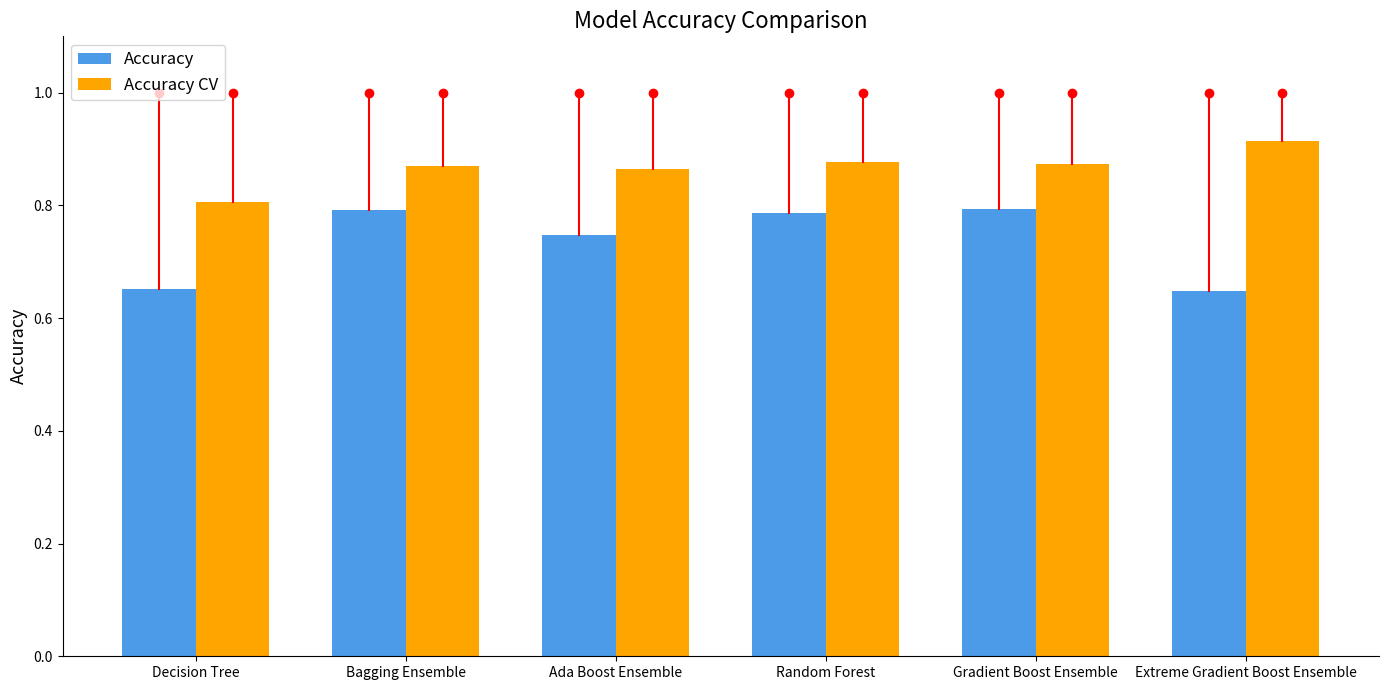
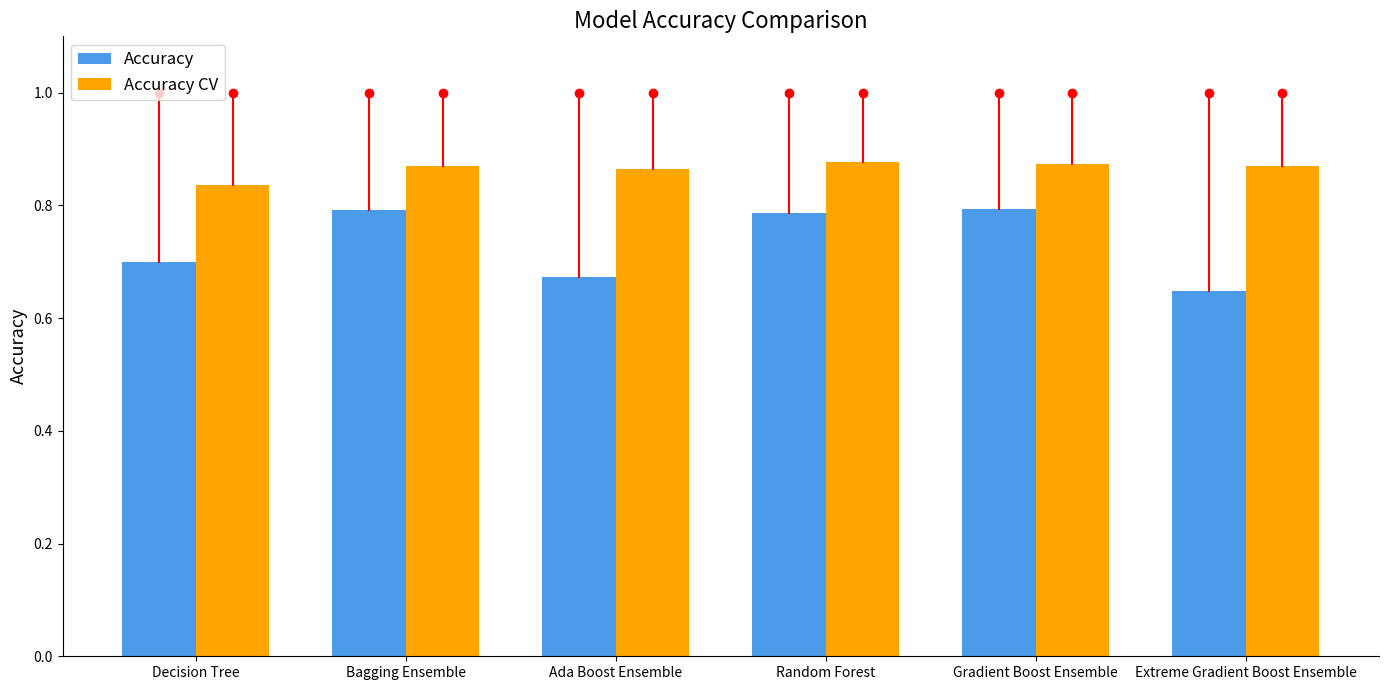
Accuracy, Decision Tree: 0.65 -> 0.70
Accuracy CV, Decision Tree: 0.81 -> 0.84
Accuracy, Ada Boost Ensemble: 0.75 -> 0.67
Accuracy CV, Extreme Gradient Boost Ensemble: 0.91 -> 0.87
